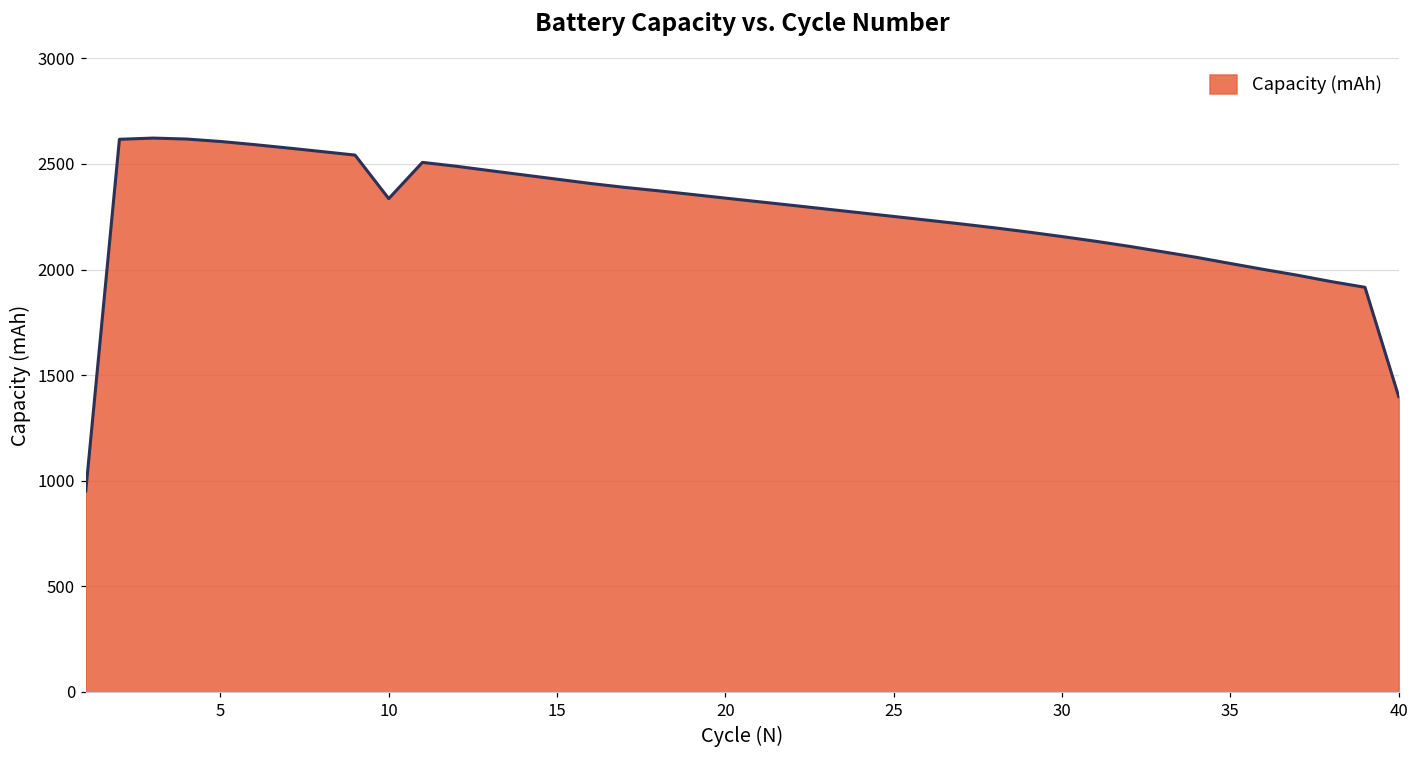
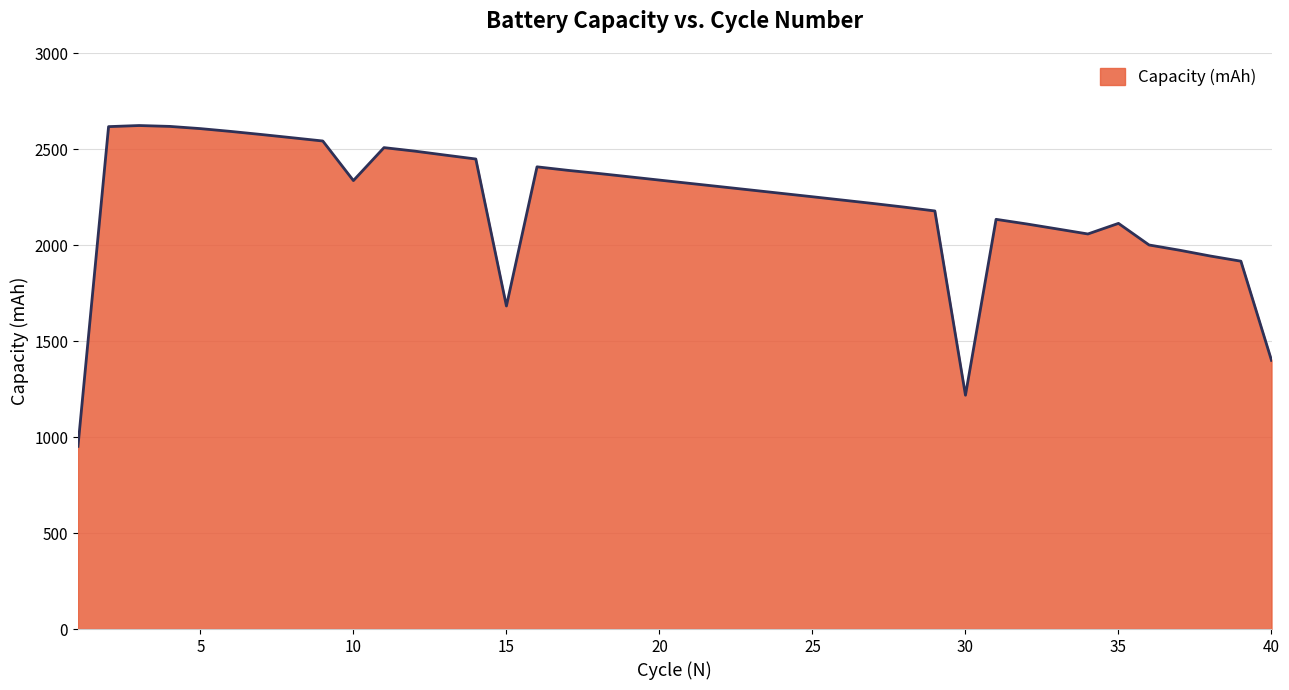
15: 2430 -> 1680
30: 2160 -> 1220
35: 2030 -> 2110
